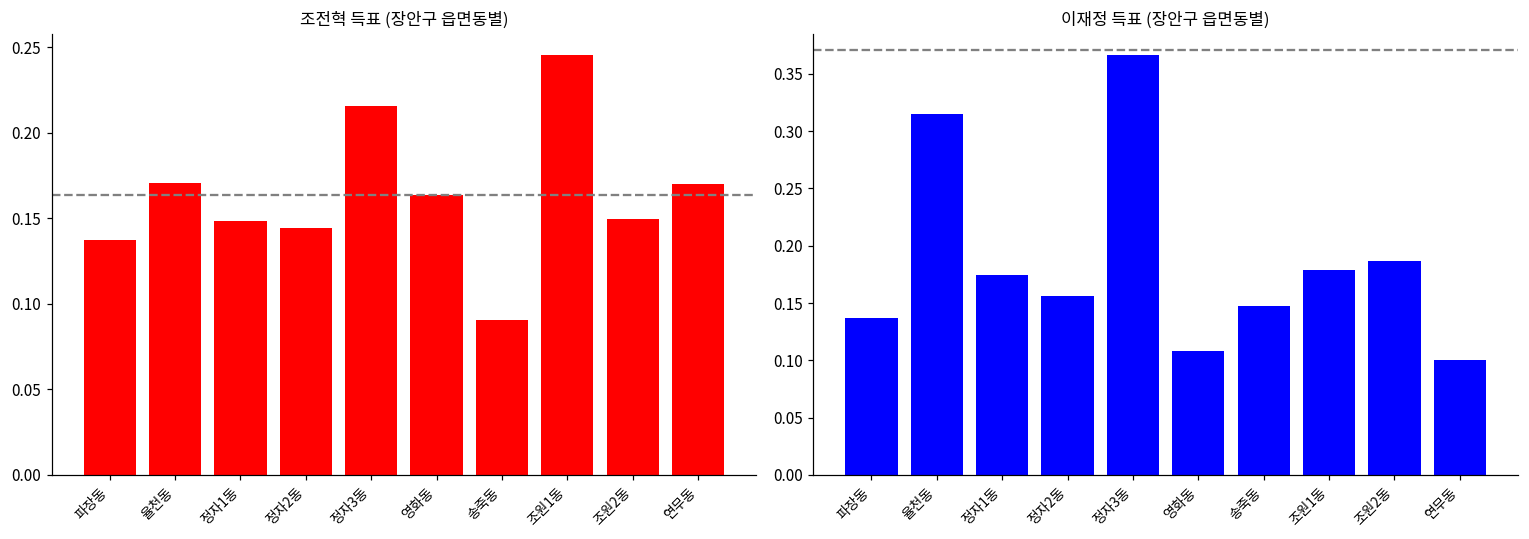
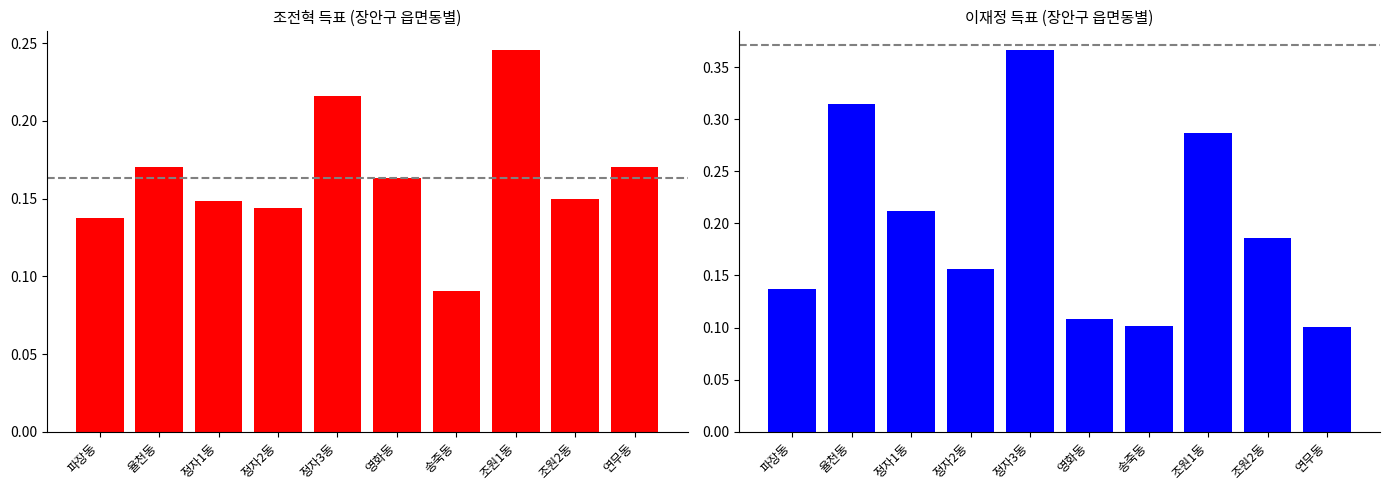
이재정 득표 (장안구 읍면동별), 정자1동: 0.175 -> 0.212
이재정 득표 (장안구 읍면동별), 송죽동: 0.147 -> 0.101
이재정 득표 (장안구 읍면동별), 조원1동: 0.179 -> 0.287
